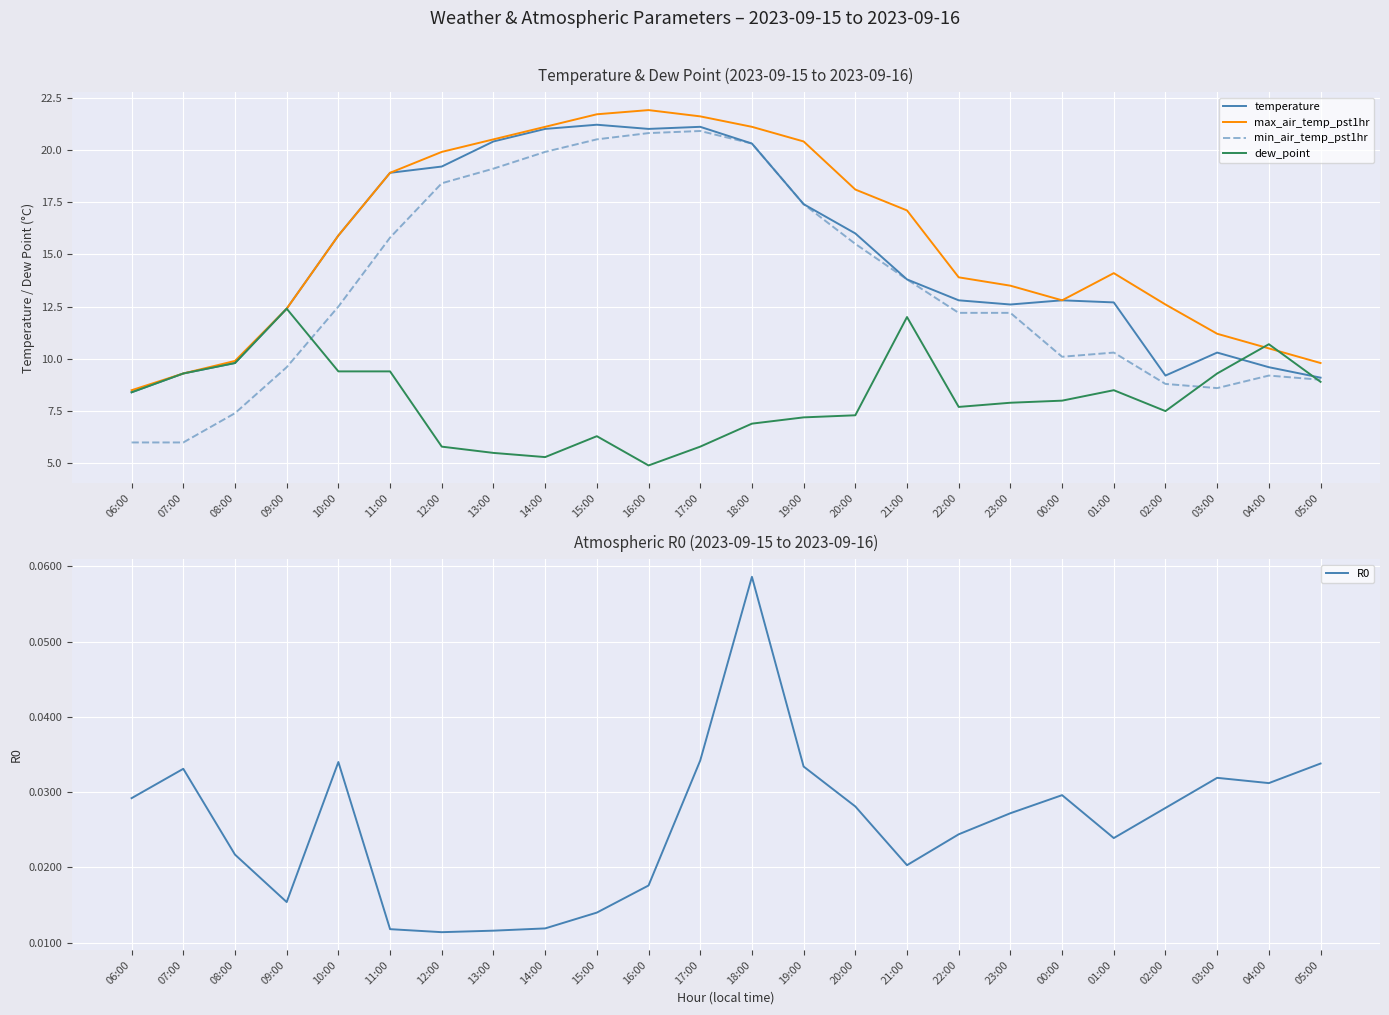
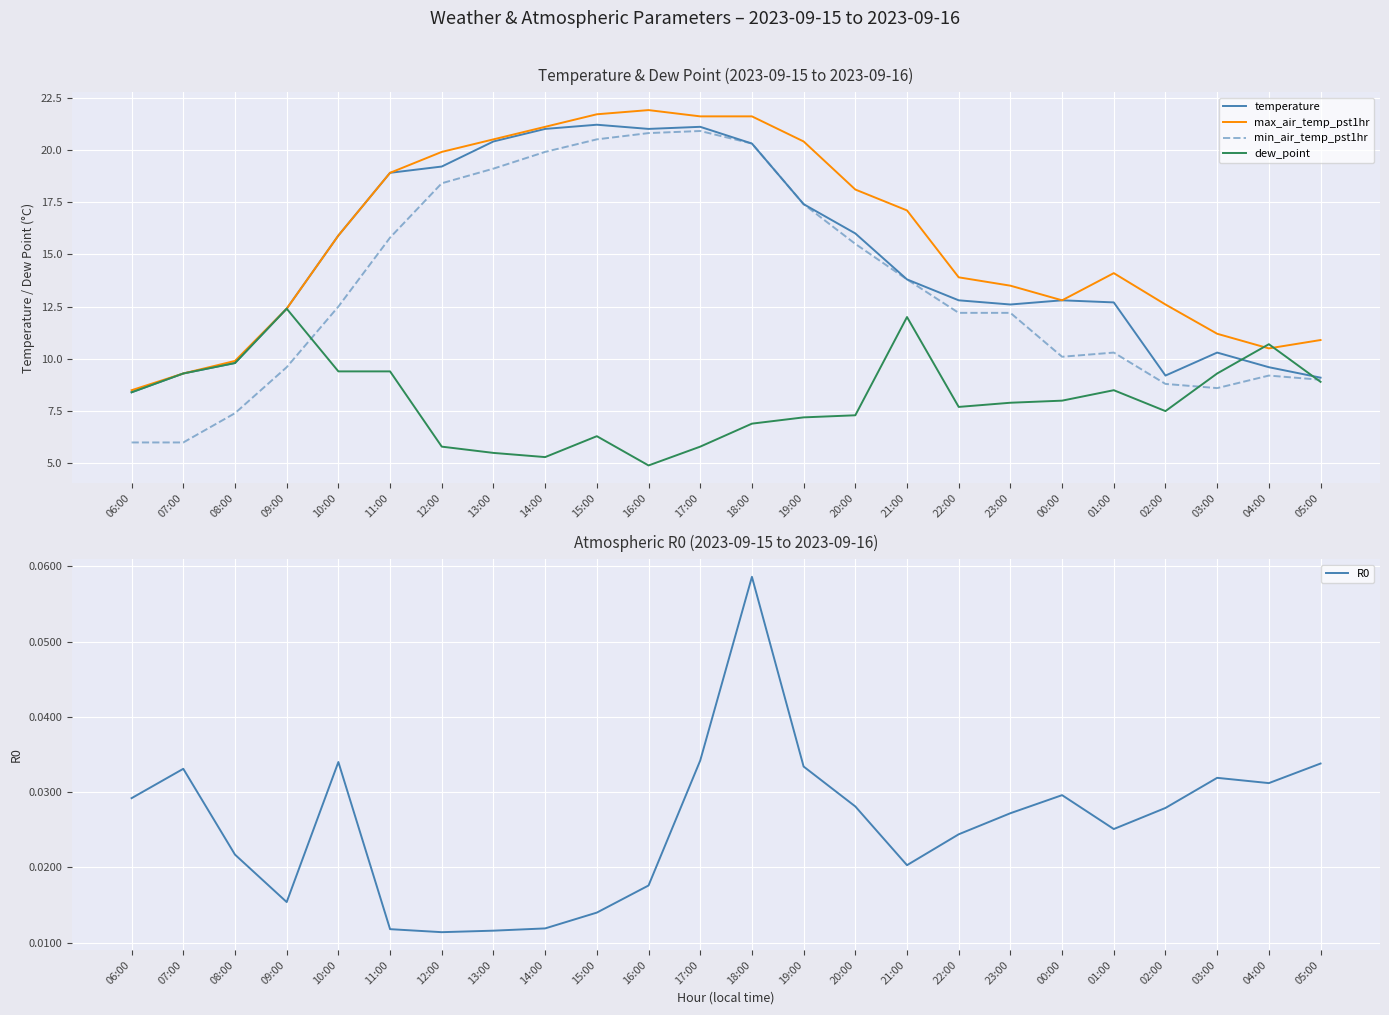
Temperature & Dew Point (2023-09-15 to 2023-09-16), max_air_temp_pst1hr, 18:00: 21.1 -> 21.6
Temperature & Dew Point (2023-09-15 to 2023-09-16), max_air_temp_pst1hr, 05:00: 9.8 -> 10.9
Atmospheric R0 (2023-09-15 to 2023-09-16), 01:00: 0.024 -> 0.025
